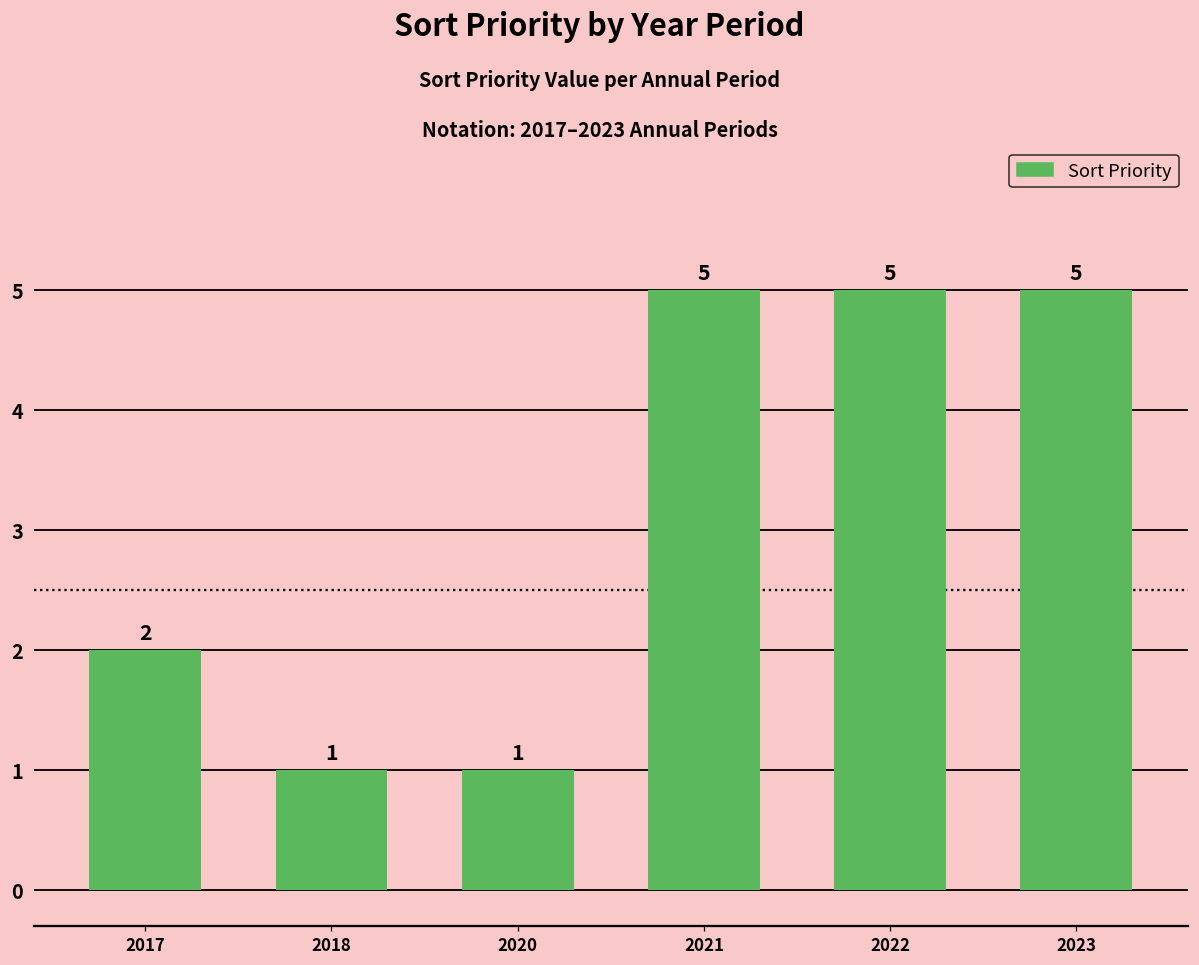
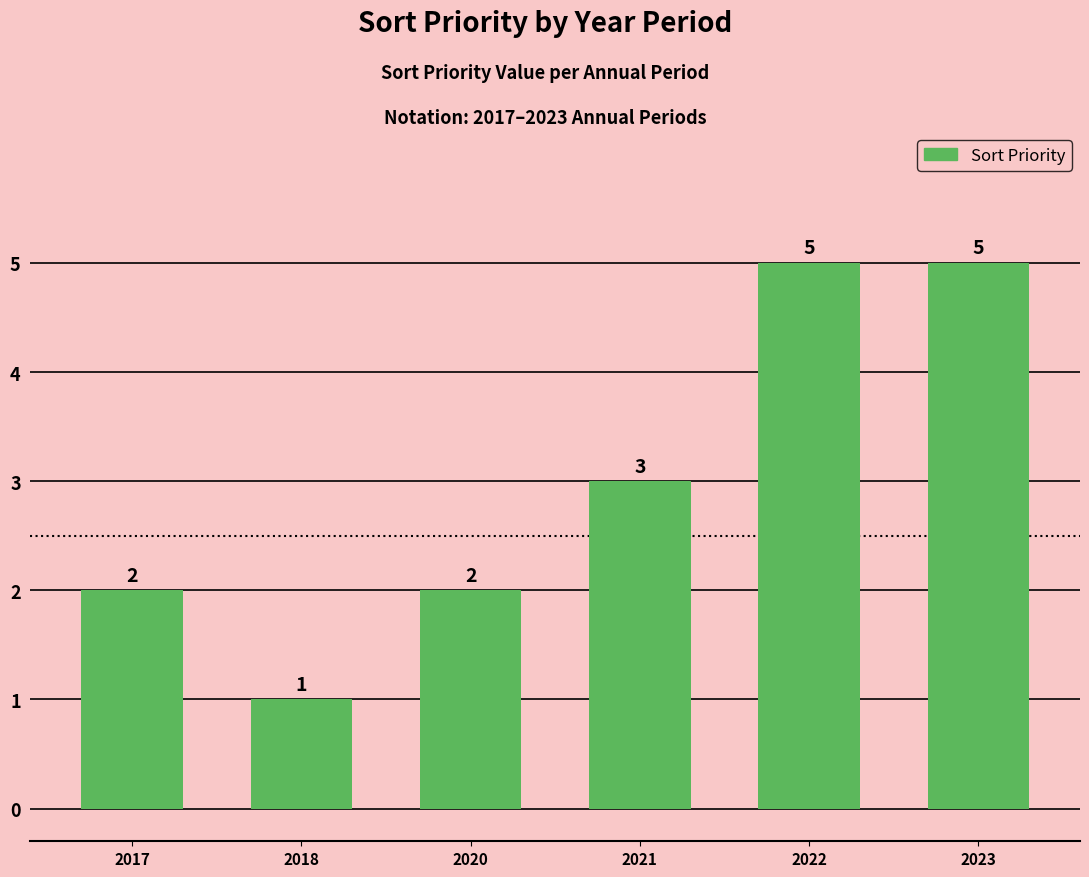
2020: 1 -> 2
2021: 5 -> 3
